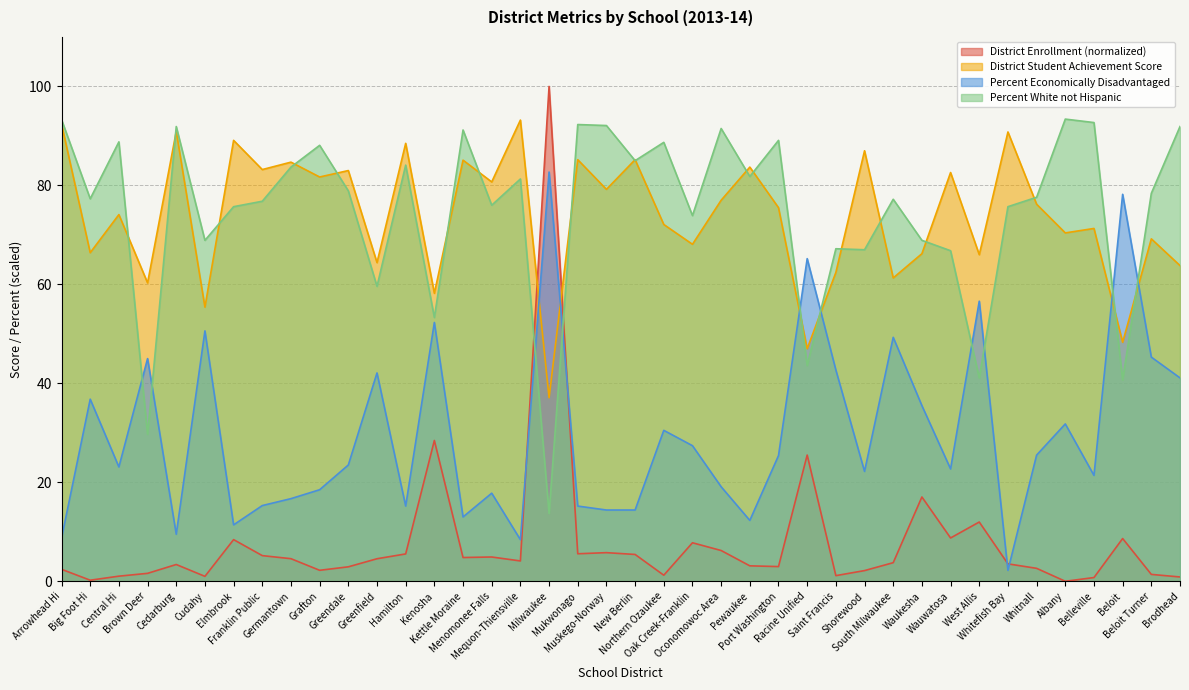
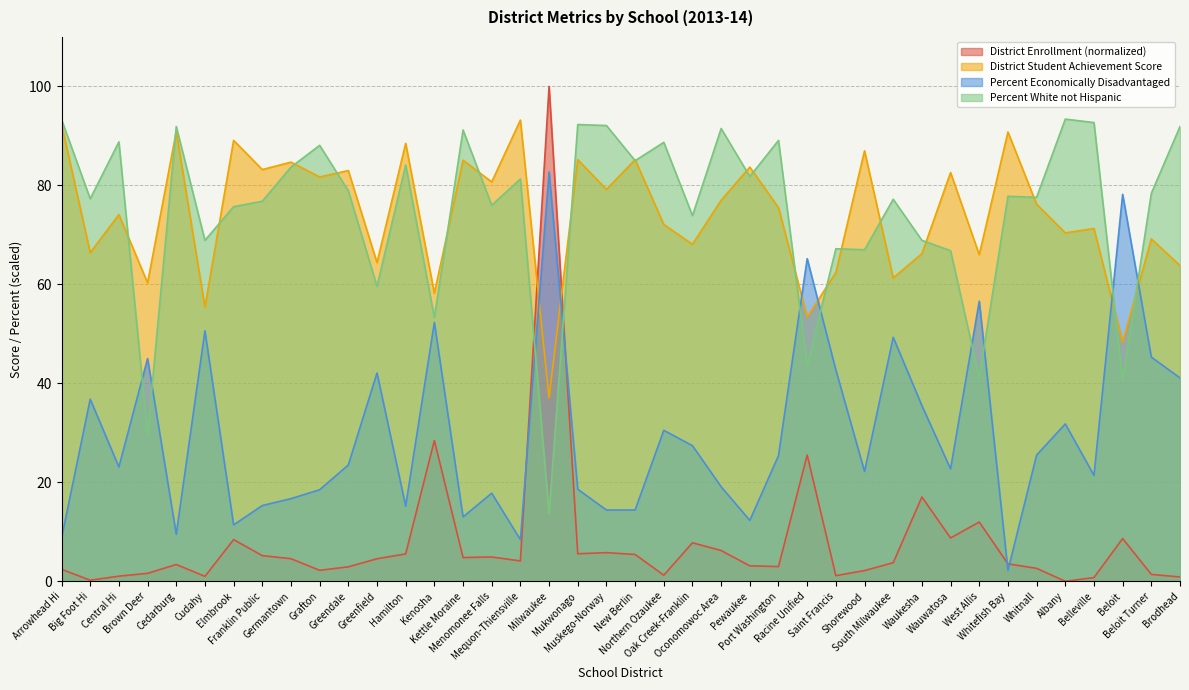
Percent Economically Disadvantaged, Mukwonago: 15 -> 19
District Student Achievement Score, Racine Unified: 47 -> 53
Percent White not Hispanic, Whitefish Bay: 76 -> 78
